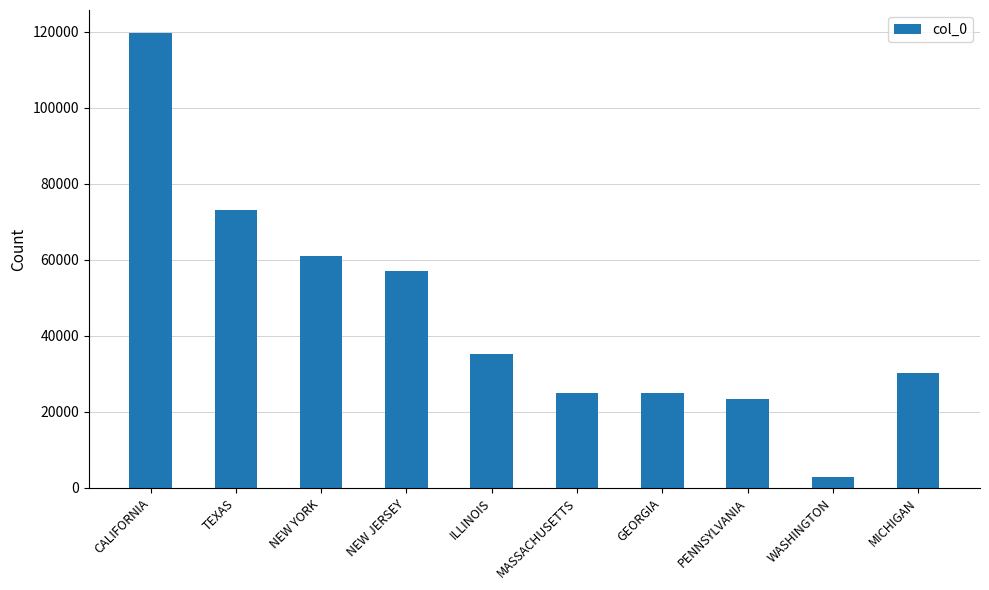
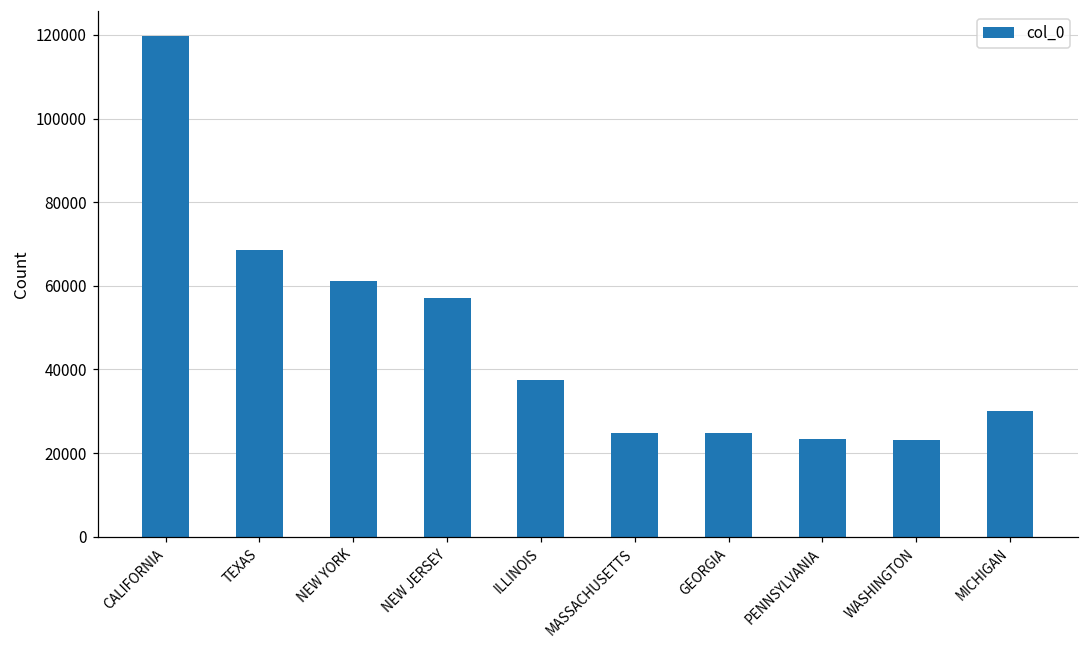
TEXAS: 73000 -> 68000
ILLINOIS: 35000 -> 37000
WASHINGTON: 3000 -> 23000
